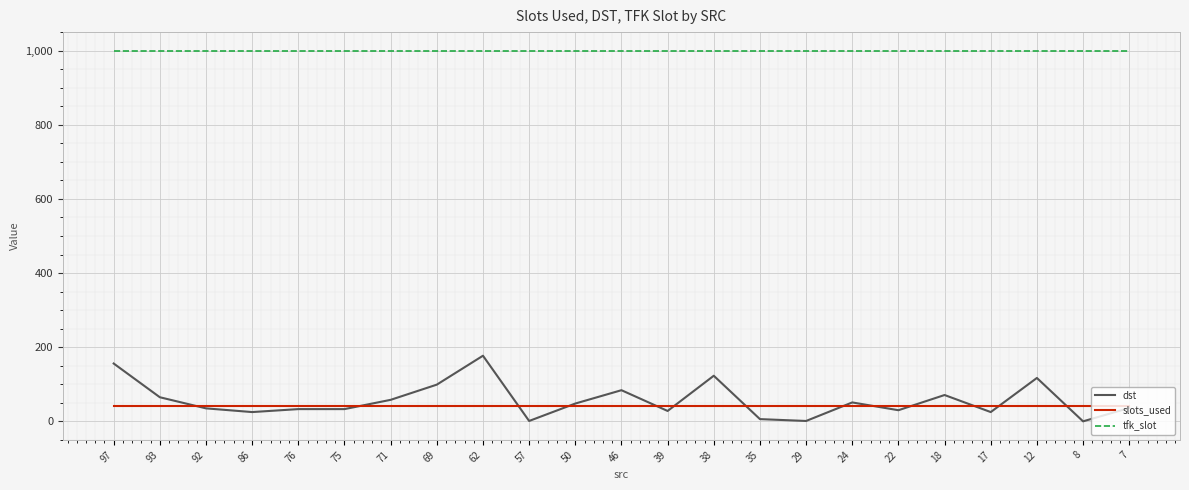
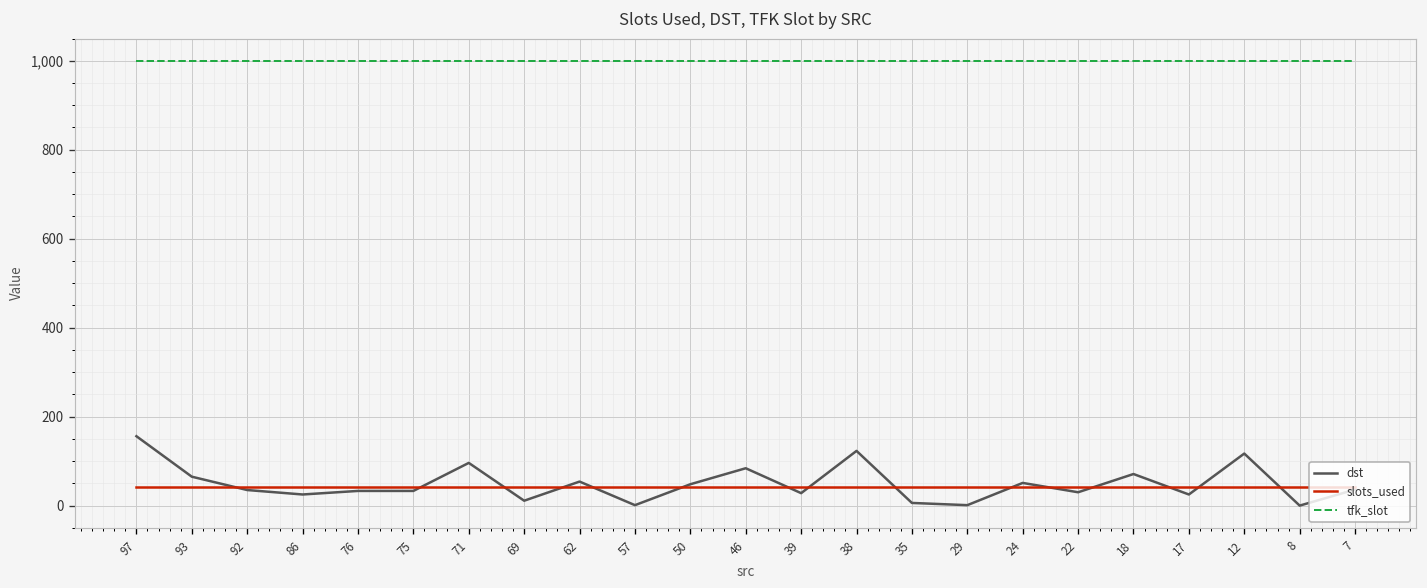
dst, 71: 60 -> 100
dst, 69: 100 -> 10
dst, 62: 180 -> 50
